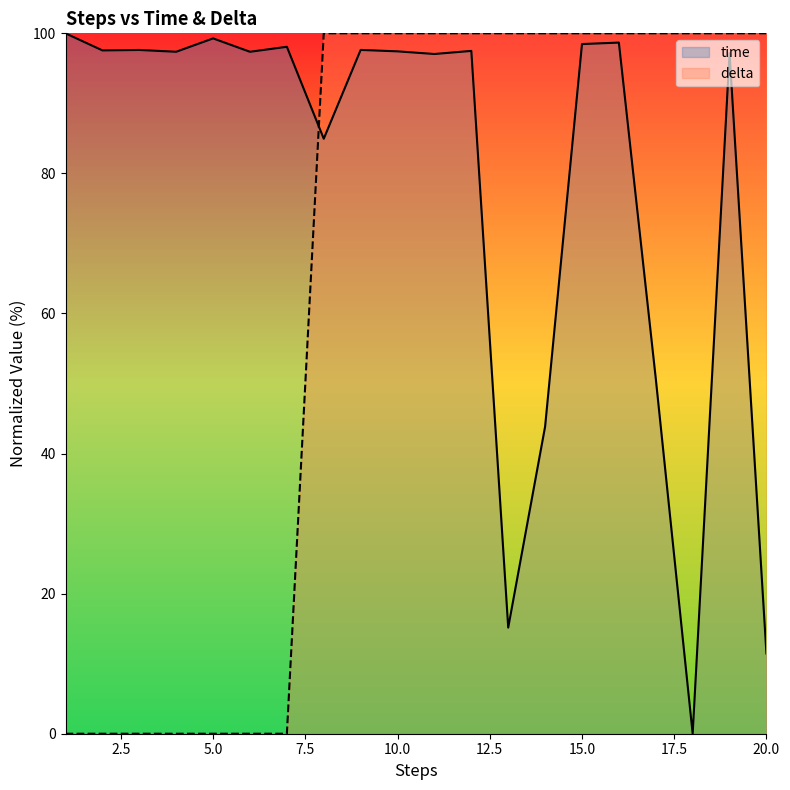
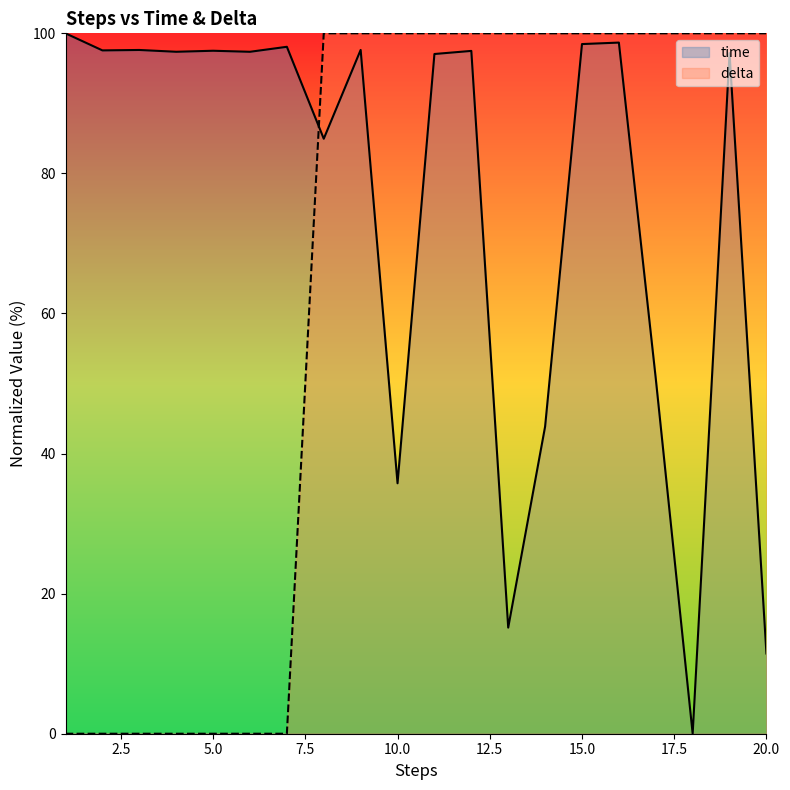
time, 5.0: 99 -> 98
time, 10.0: 97 -> 36
